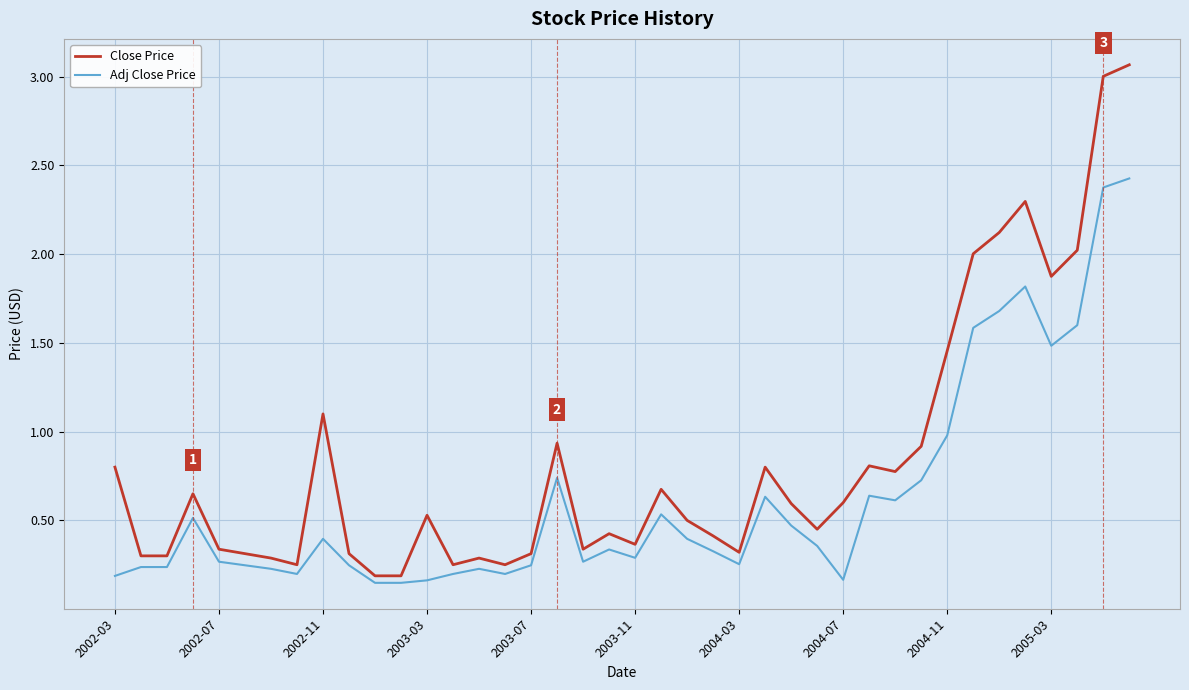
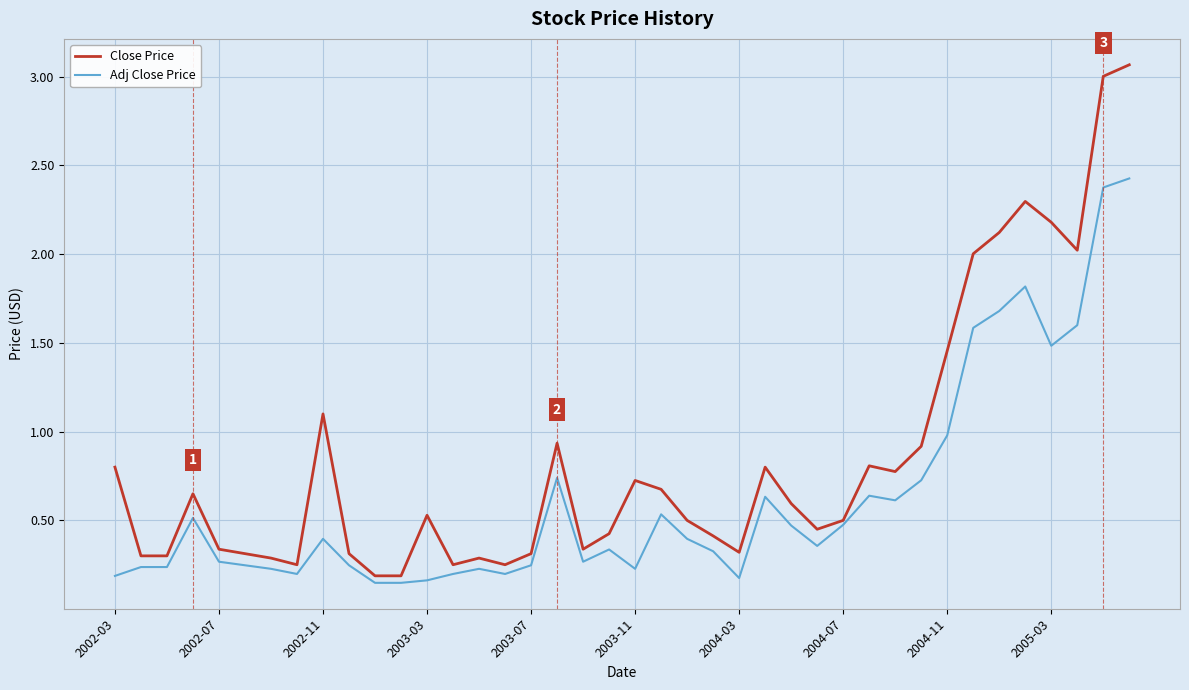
Close Price, 2003-11: 0.37 -> 0.73
Adj Close Price, 2003-11: 0.29 -> 0.23
Adj Close Price, 2004-03: 0.25 -> 0.18
Close Price, 2004-07: 0.6 -> 0.5
Adj Close Price, 2004-07: 0.17 -> 0.48
Close Price, 2005-03: 1.88 -> 2.18
